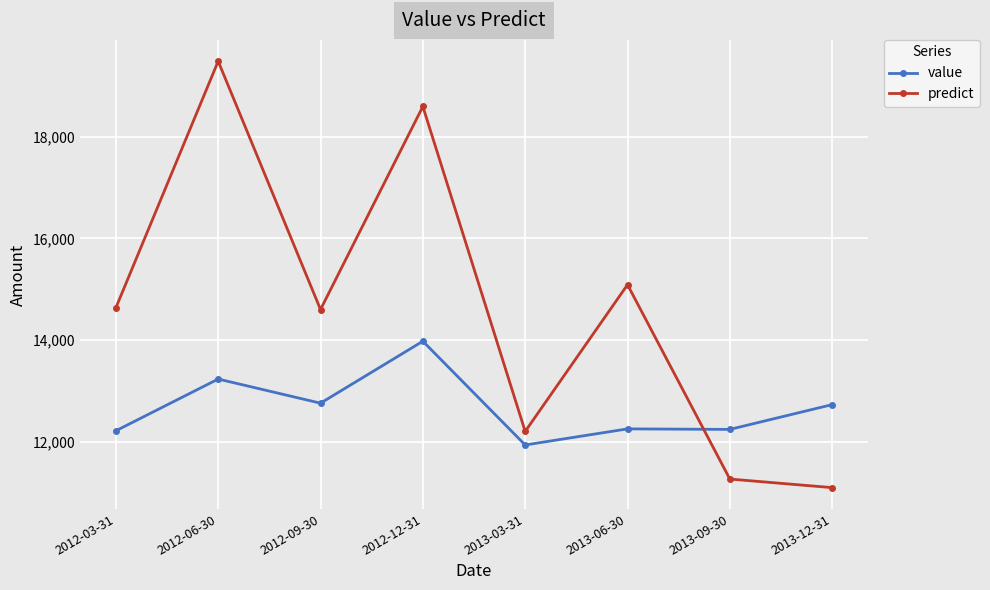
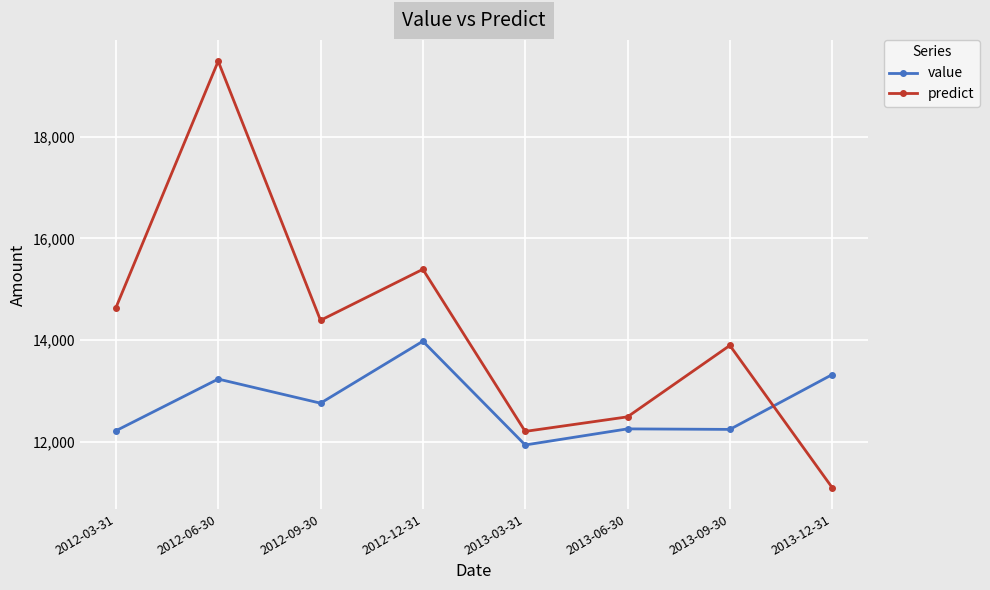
predict, 2012-09-30: 14,600 -> 14,400
predict, 2012-12-31: 18,600 -> 15,400
predict, 2013-06-30: 15,100 -> 12,500
predict, 2013-09-30: 11,300 -> 13,900
value, 2013-12-31: 12,700 -> 13,300
